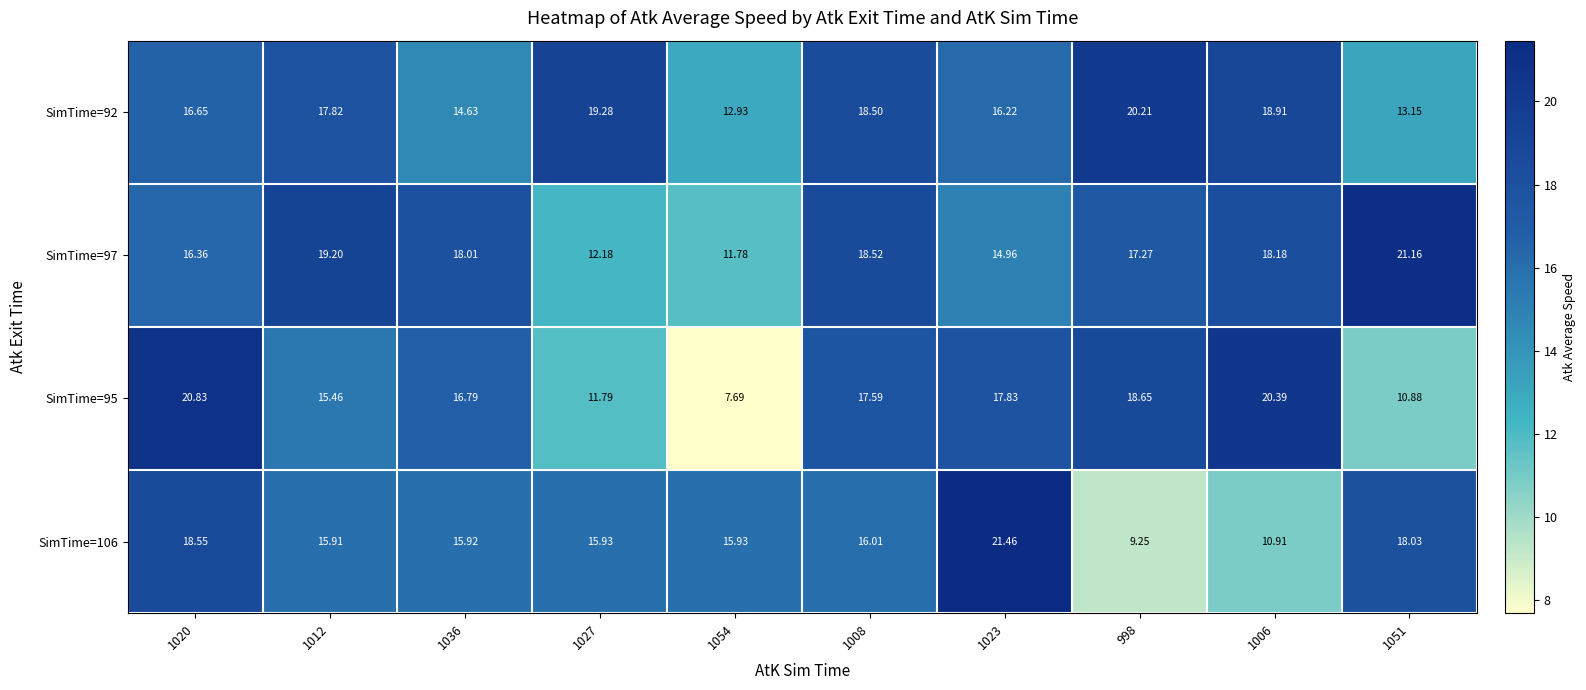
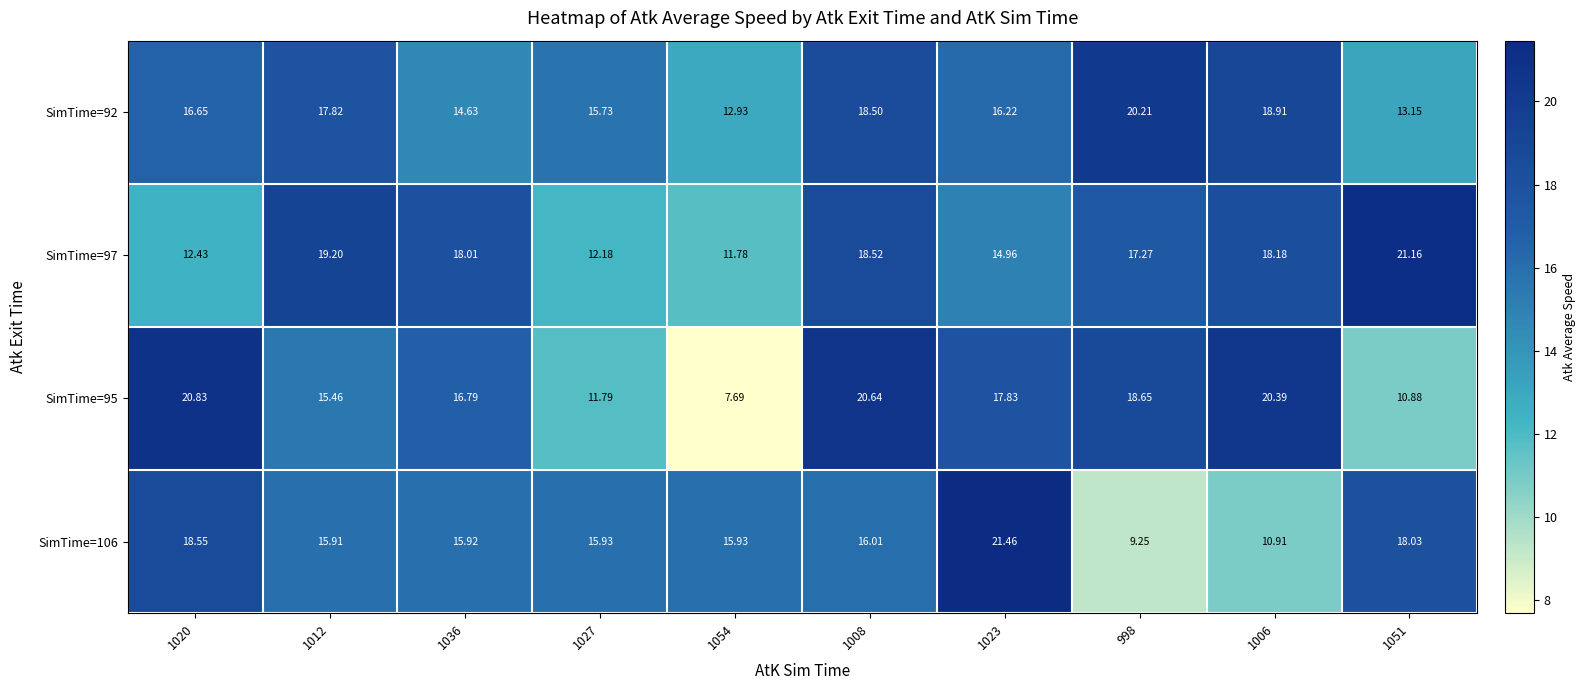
SimTime=92, 1027: 19.28 -> 15.73
SimTime=97, 1020: 16.36 -> 12.43
SimTime=95, 1008: 17.59 -> 20.64
